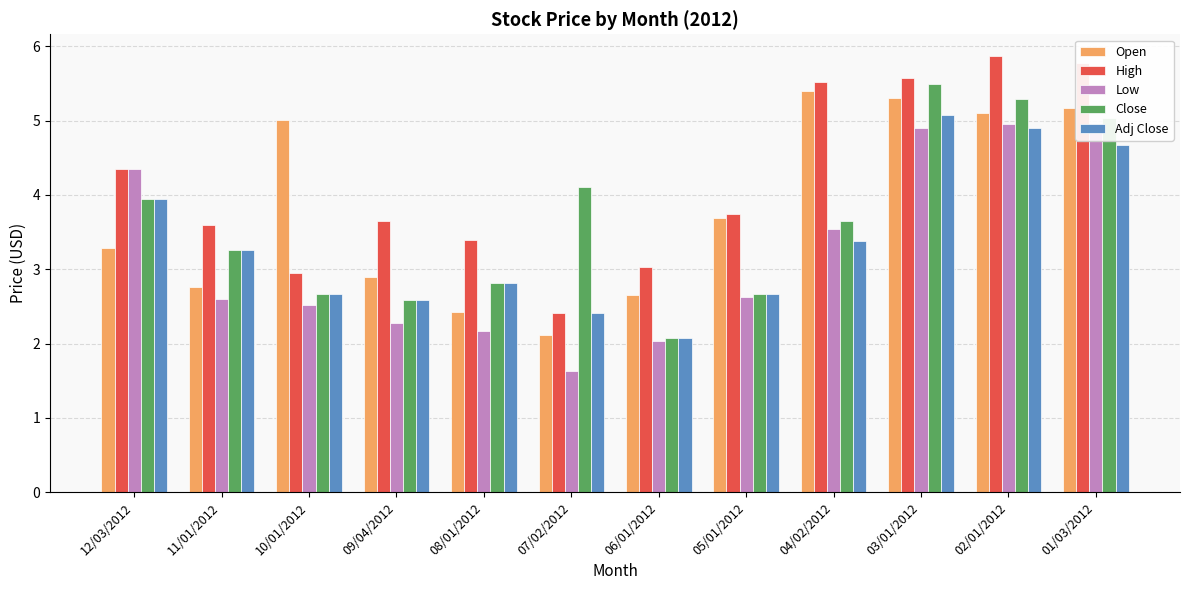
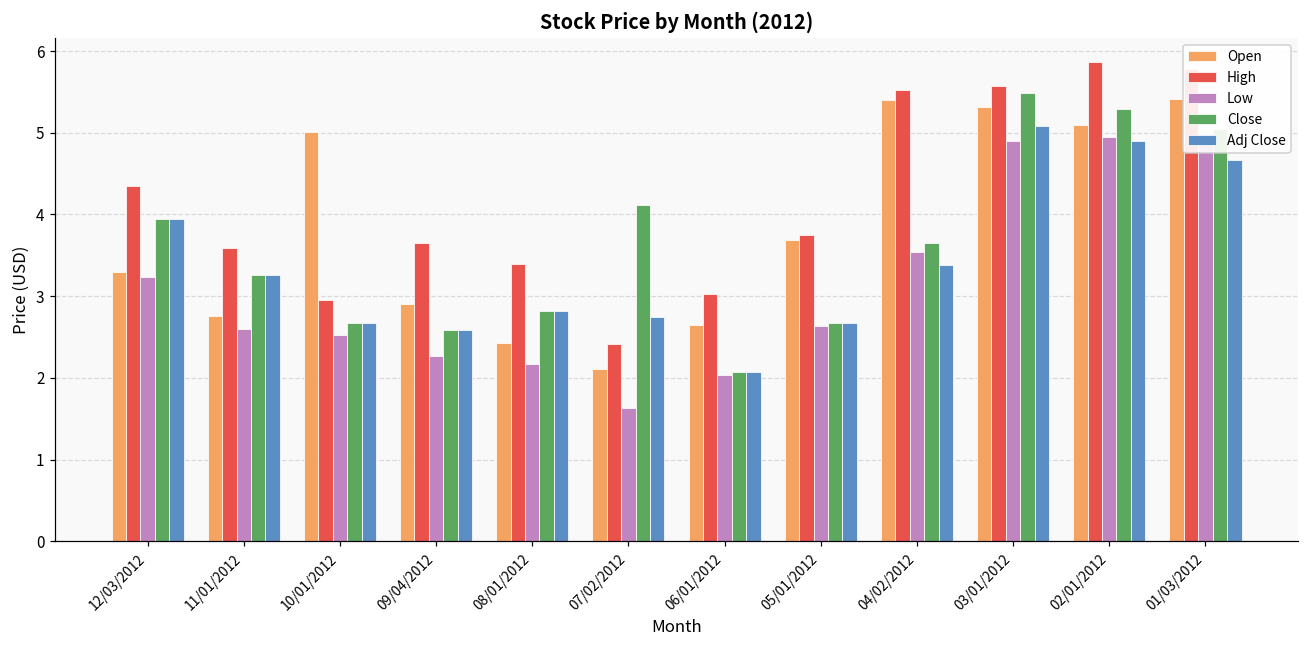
Low, 12/03/2012: 4.4 -> 3.2
Adj Close, 07/02/2012: 2.4 -> 2.8
Open, 01/03/2012: 5.2 -> 5.4
